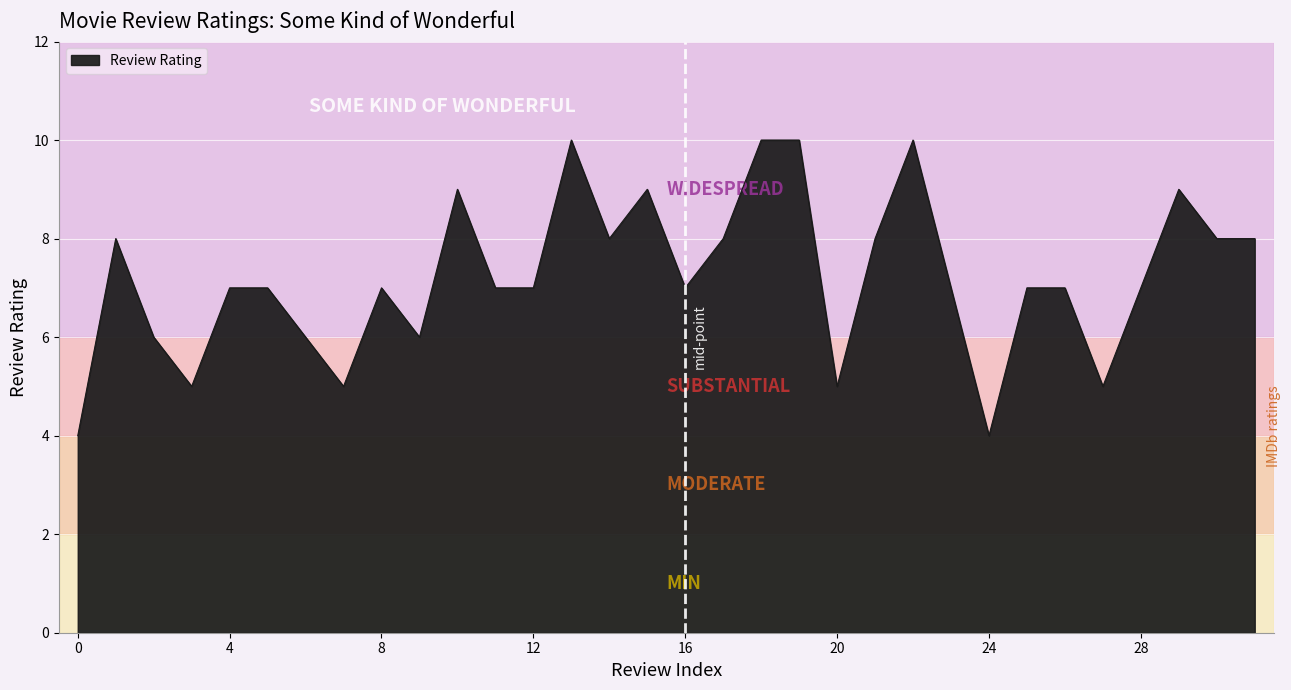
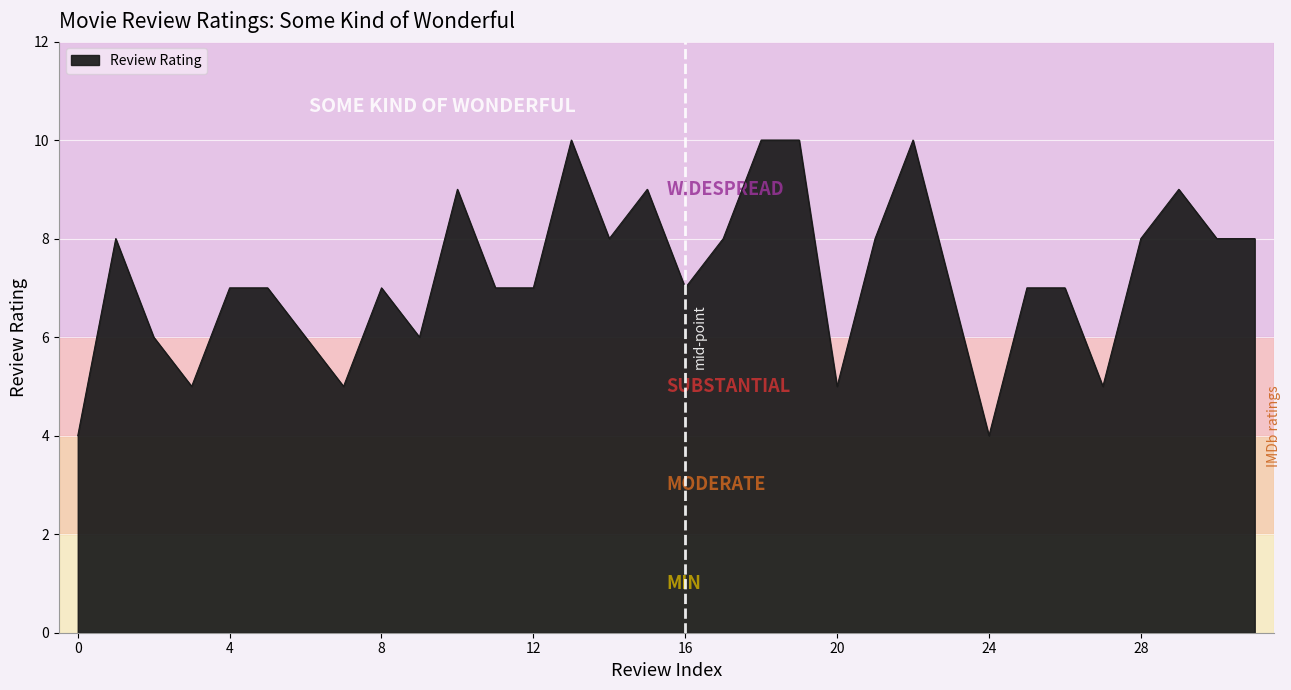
28: 7 -> 8
